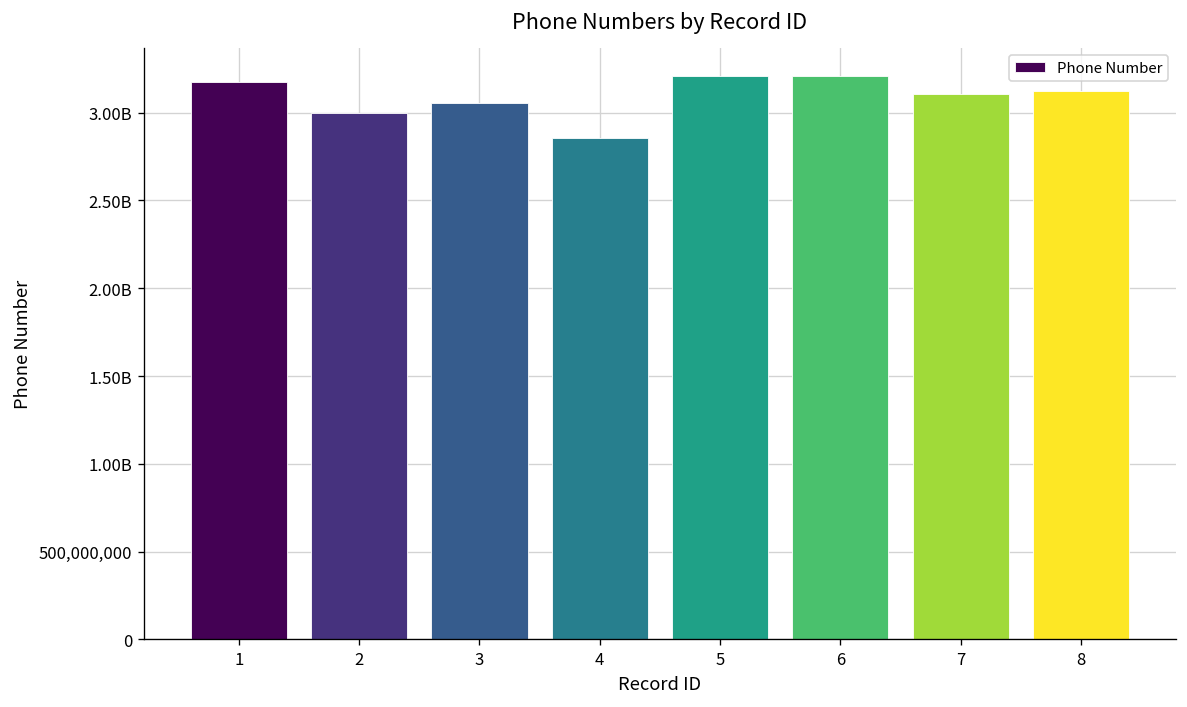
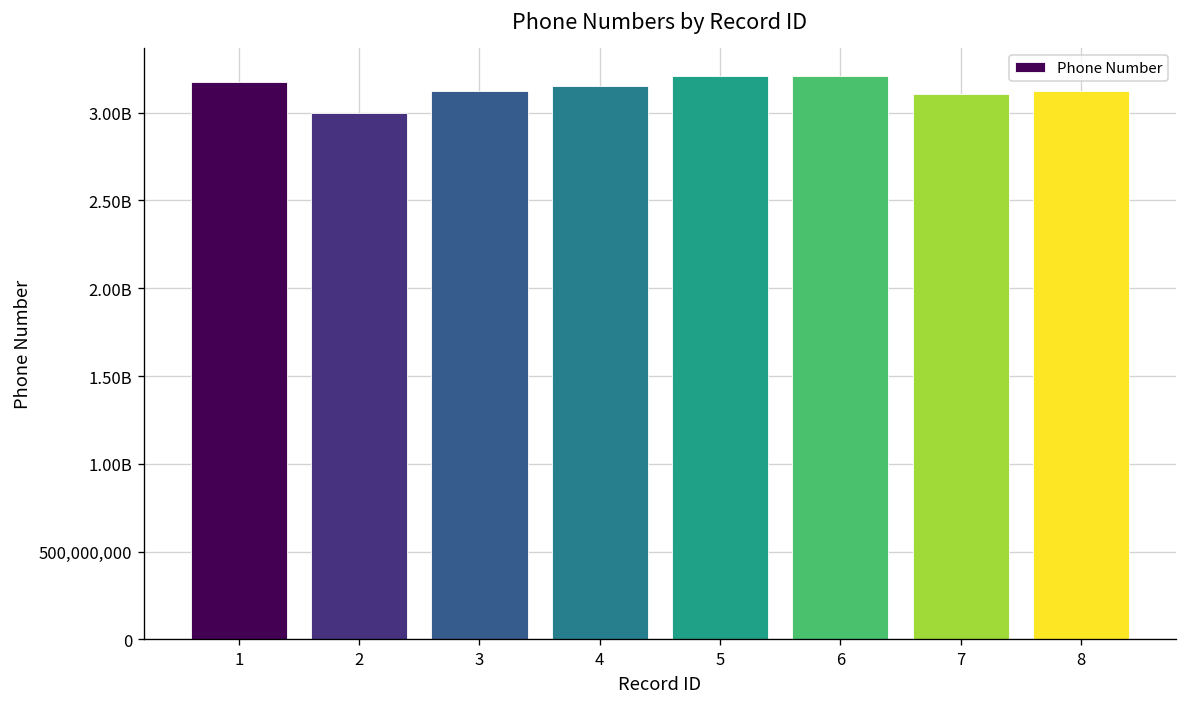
3: 3,050,000,000 -> 3,120,000,000
4: 2,860,000,000 -> 3,150,000,000
